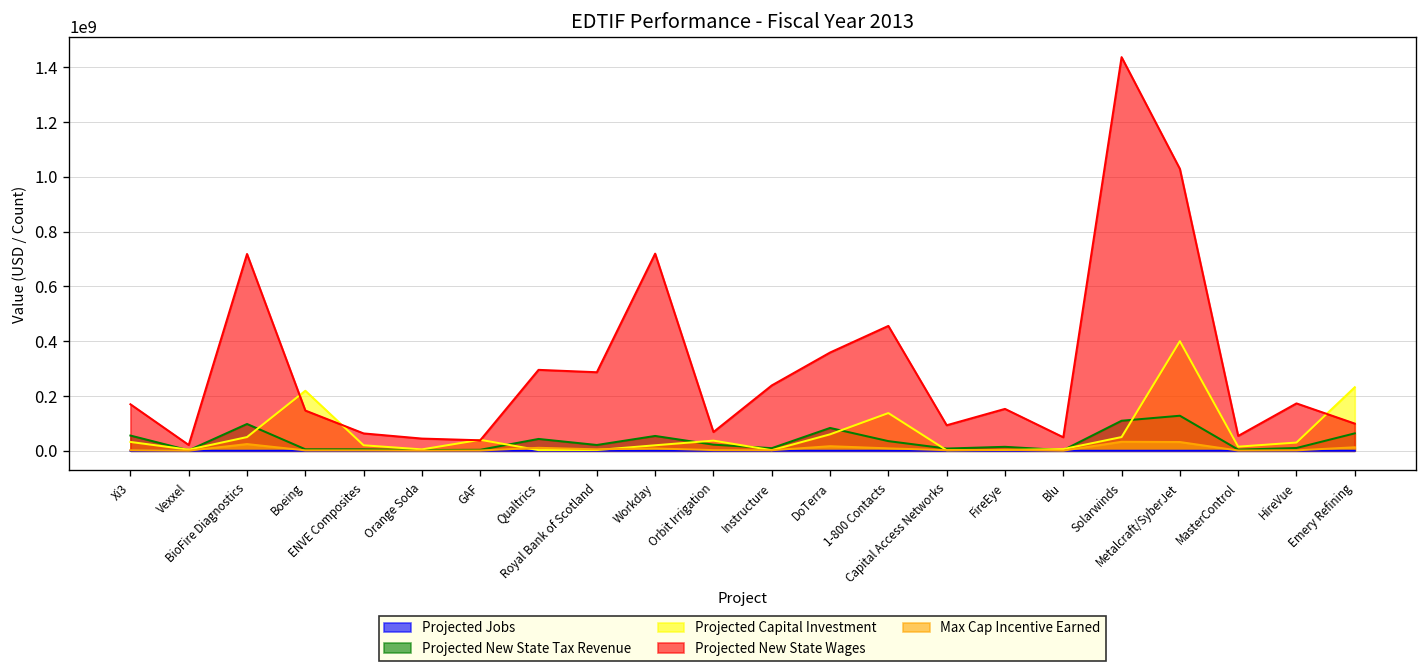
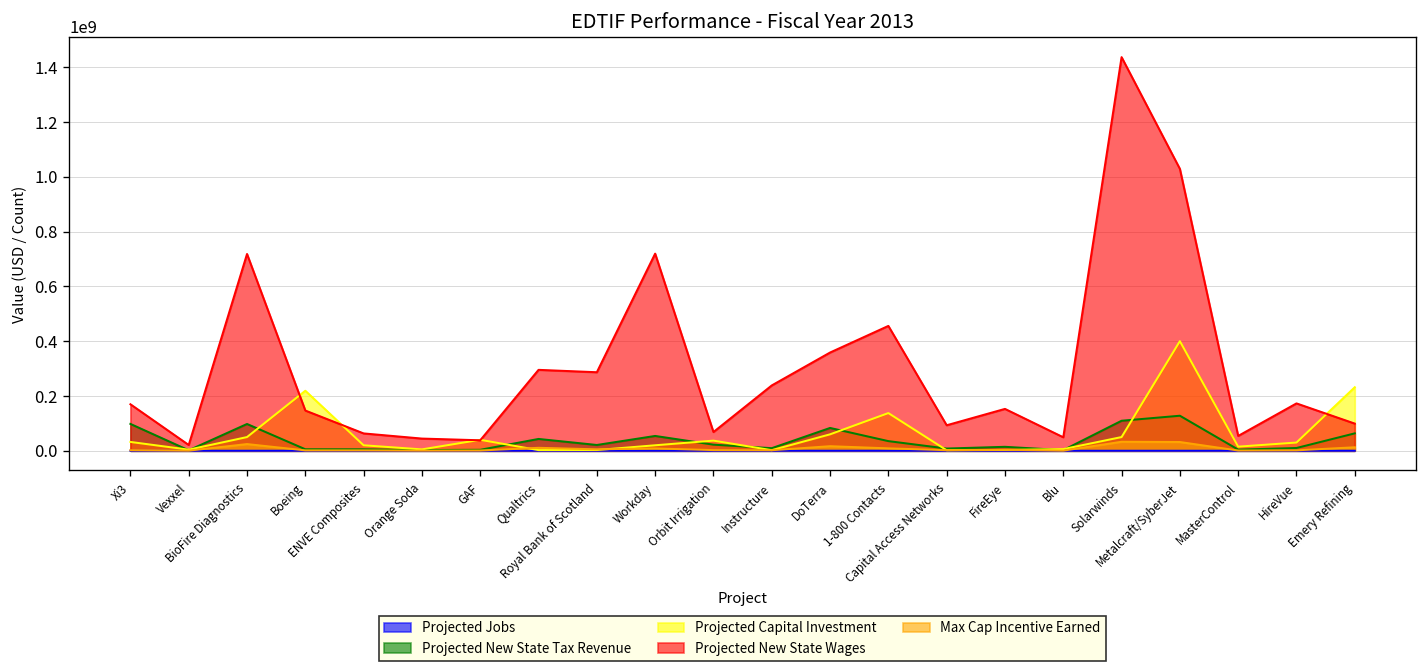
Projected New State Tax Revenue, Xi3: 60000000 -> 100000000
